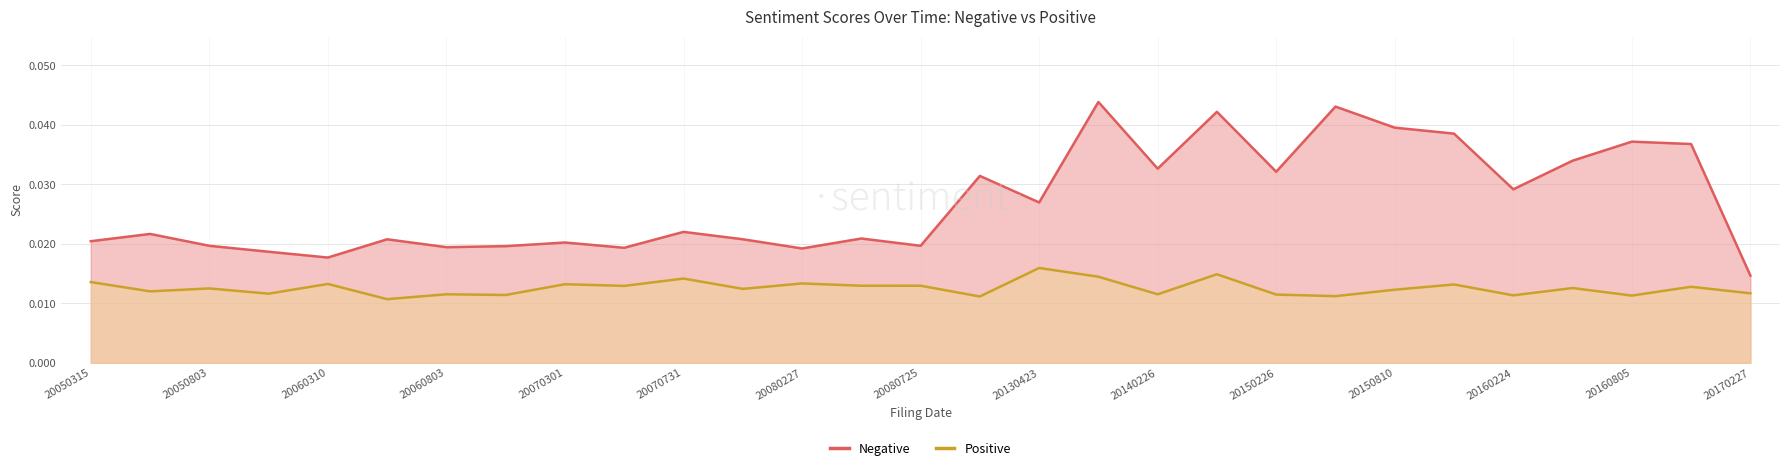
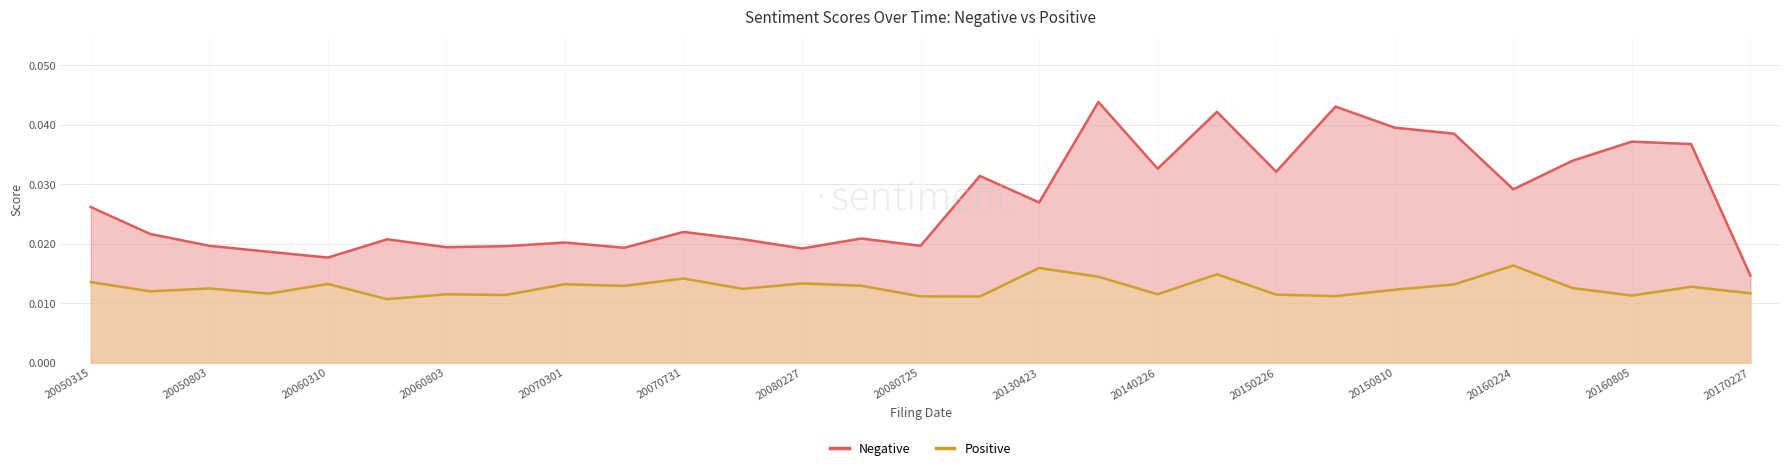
Negative, 20050315: 0.020 -> 0.026
Positive, 20080725: 0.013 -> 0.011
Positive, 20160224: 0.011 -> 0.016
